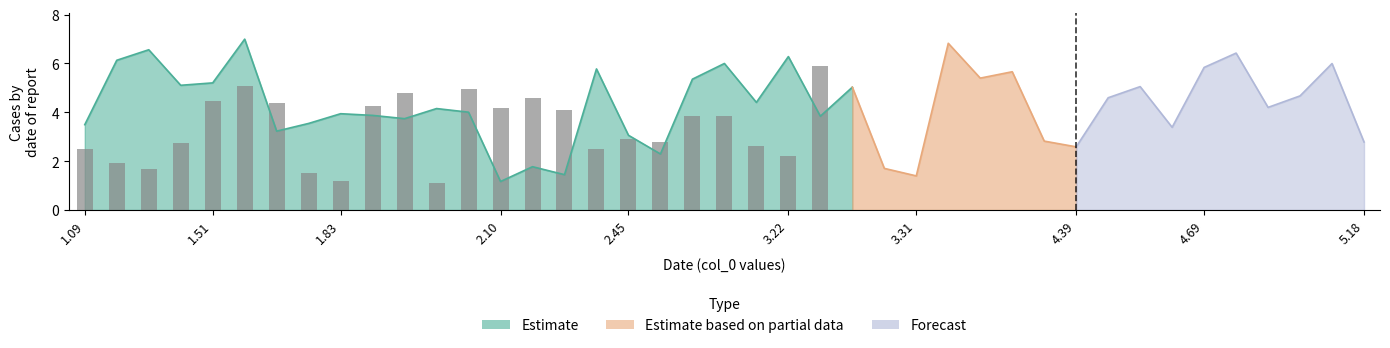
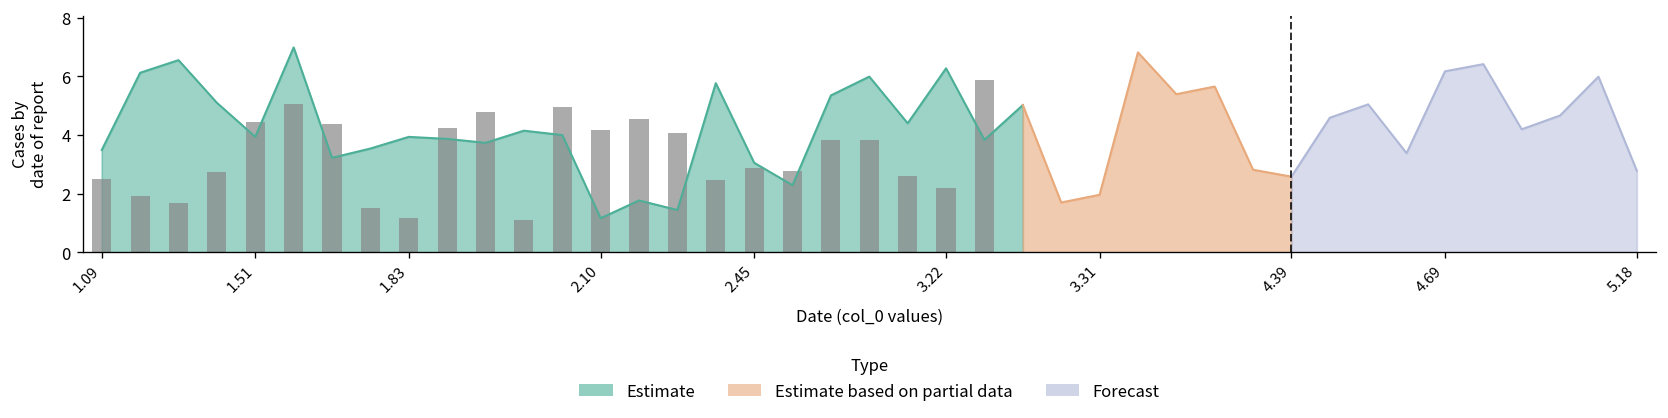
Estimate, 1.51: 5.2 -> 3.9
Estimate based on partial data, 3.31: 1.4 -> 2.0
Forecast, 4.69: 5.8 -> 6.2
